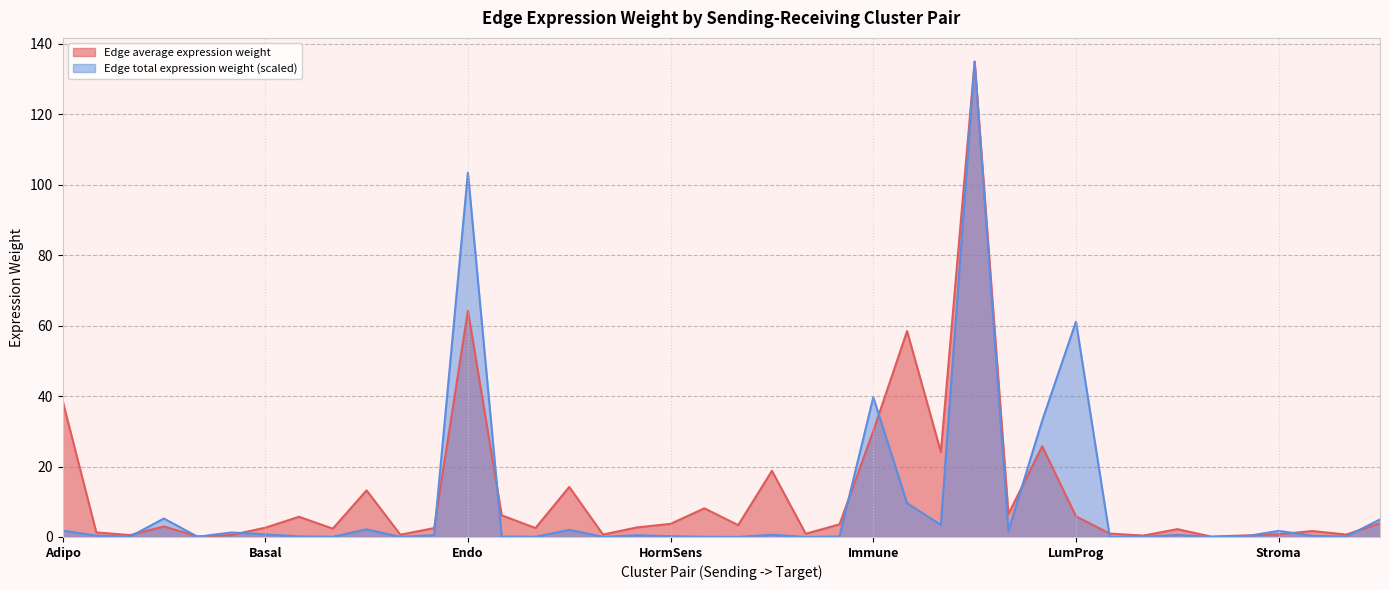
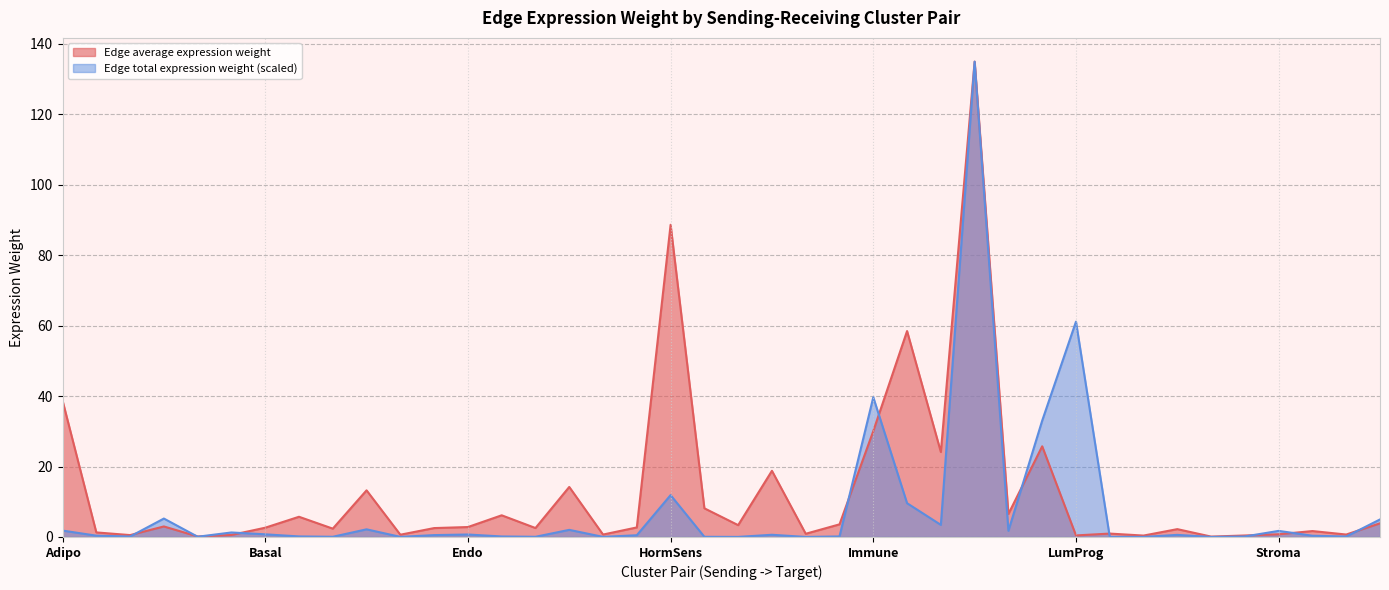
Edge average expression weight, Endo: 64 -> 3
Edge total expression weight (scaled), Endo: 103 -> 1
Edge average expression weight, HormSens: 4 -> 89
Edge total expression weight (scaled), HormSens: 0 -> 12
Edge average expression weight, LumProg: 6 -> 0
